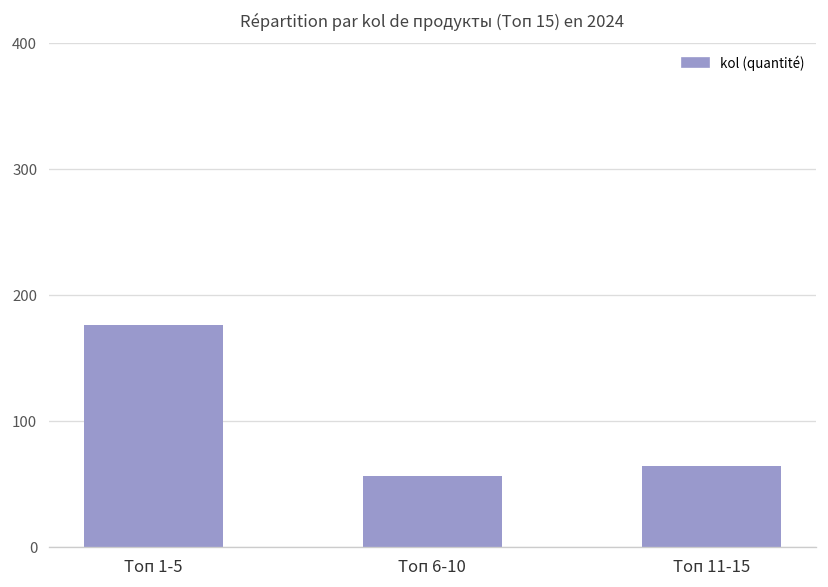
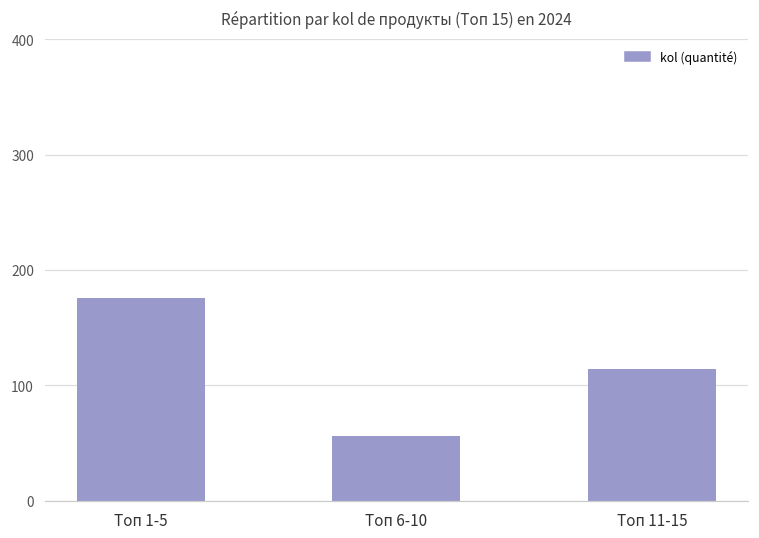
Топ 11-15: 64 -> 114
